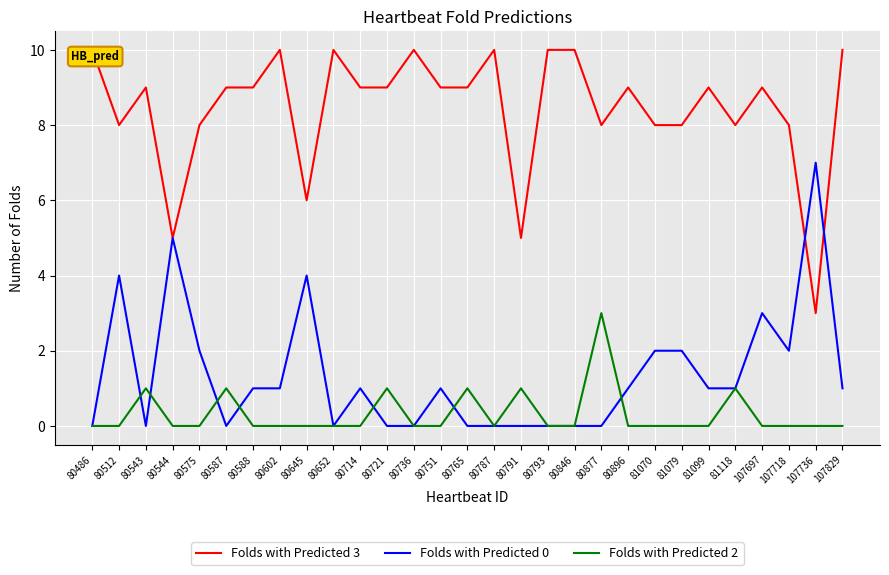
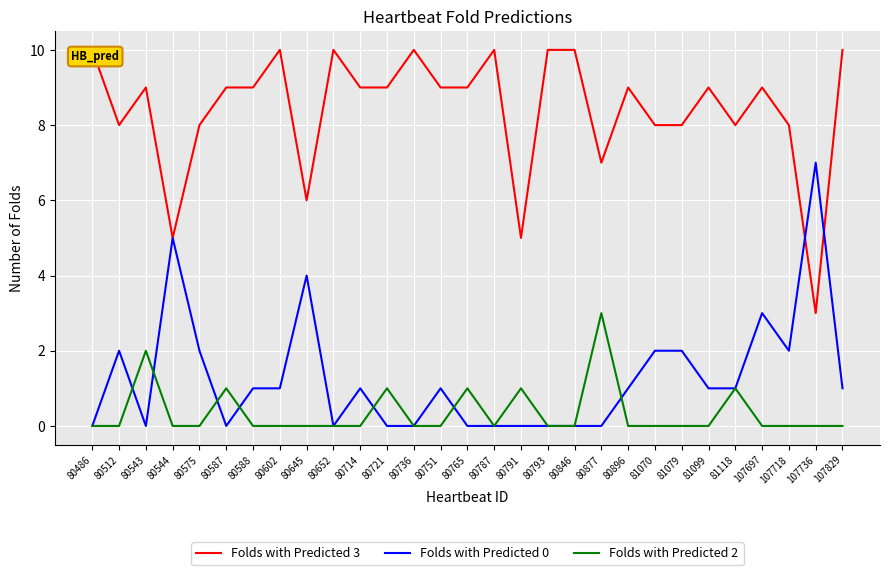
Folds with Predicted 0, 80512: 4 -> 2
Folds with Predicted 2, 80543: 1 -> 2
Folds with Predicted 3, 80877: 8 -> 7
